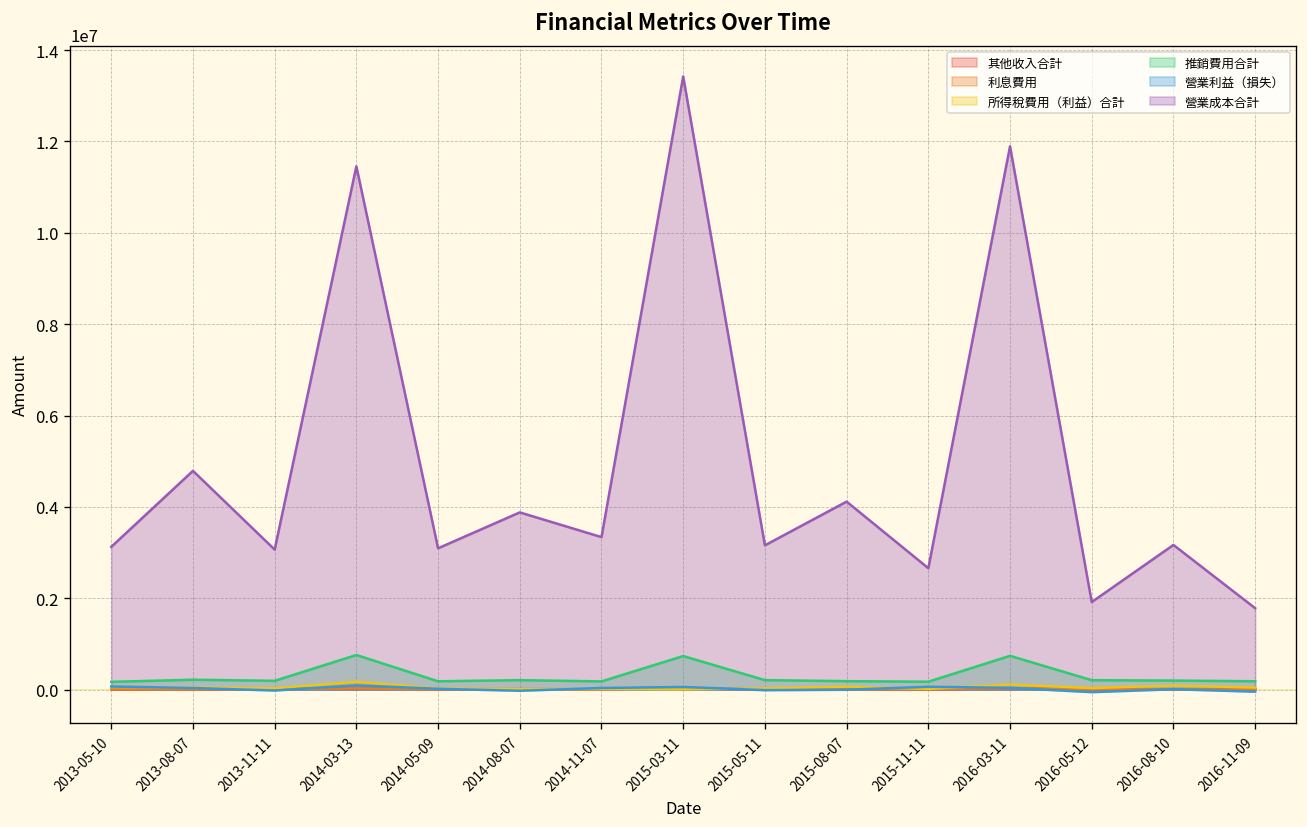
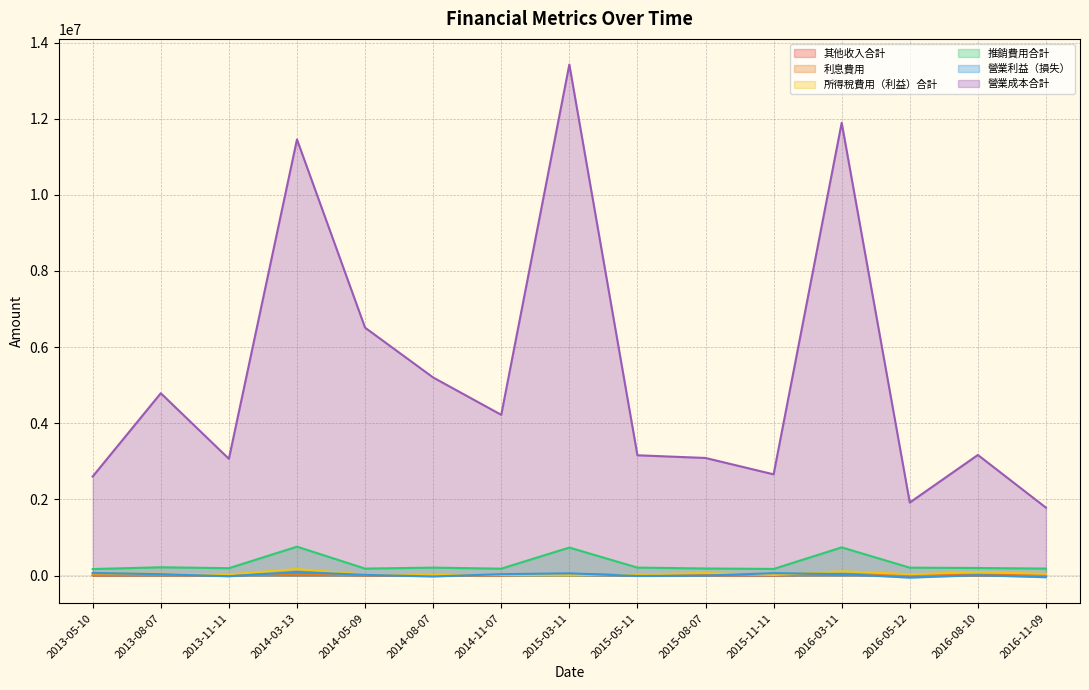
營業成本合計, 2013-05-10: 3100000 -> 2600000
營業成本合計, 2014-05-09: 3100000 -> 6500000
營業成本合計, 2014-08-07: 3900000 -> 5200000
營業成本合計, 2014-11-07: 3300000 -> 4200000
營業成本合計, 2015-08-07: 4100000 -> 3100000
